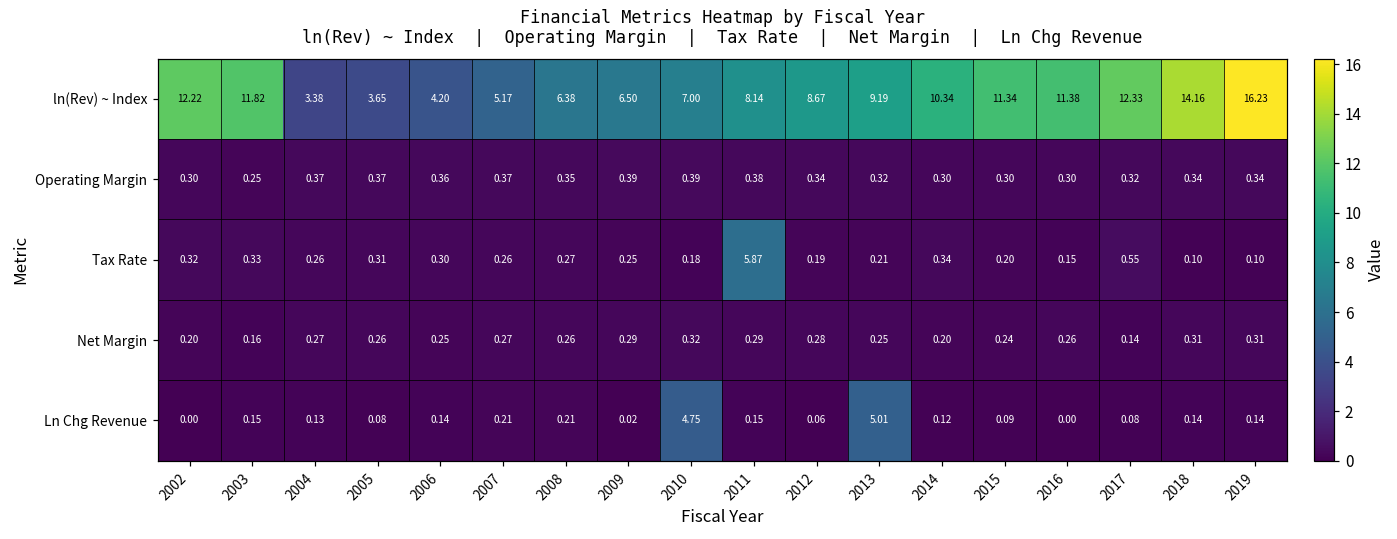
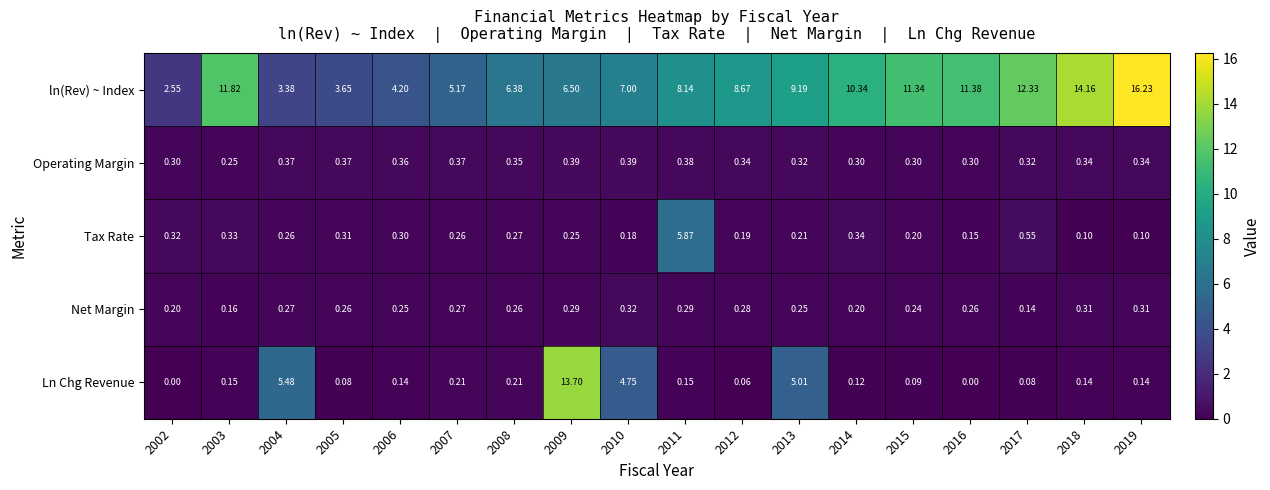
ln(Rev) ~ Index, 2002: 12.22 -> 2.55
Ln Chg Revenue, 2004: 0.13 -> 5.48
Ln Chg Revenue, 2009: 0.02 -> 13.70
